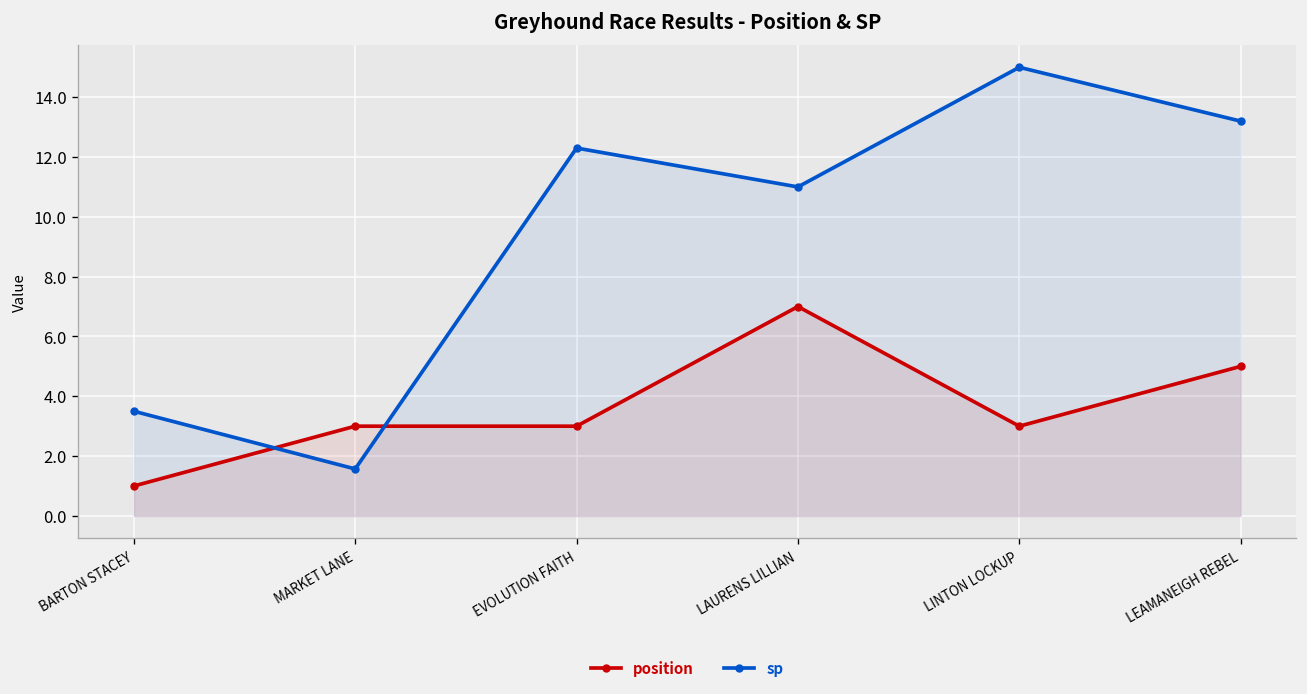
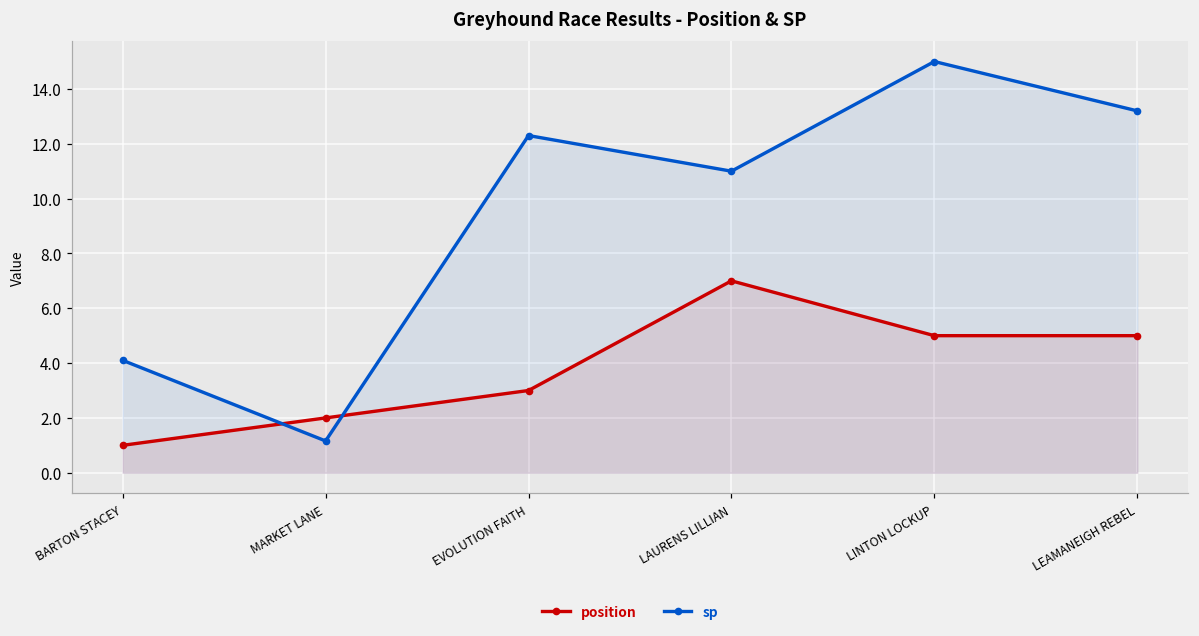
sp, BARTON STACEY: 3.5 -> 4.1
position, MARKET LANE: 3 -> 2
sp, MARKET LANE: 1.6 -> 1.2
position, LINTON LOCKUP: 3 -> 5
